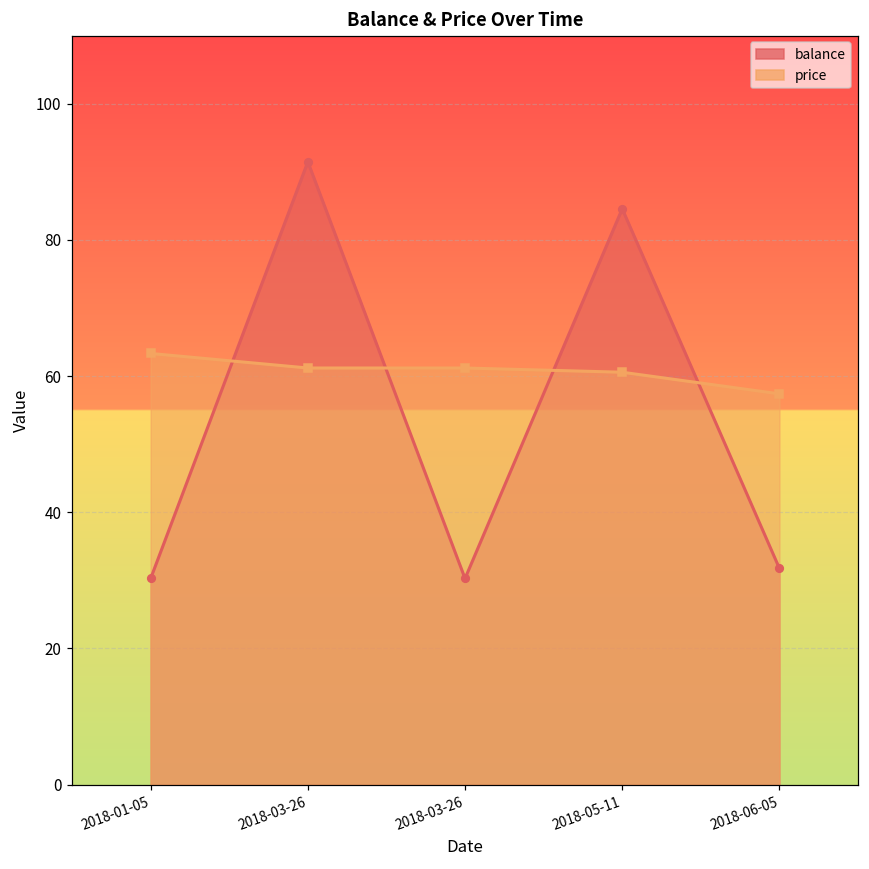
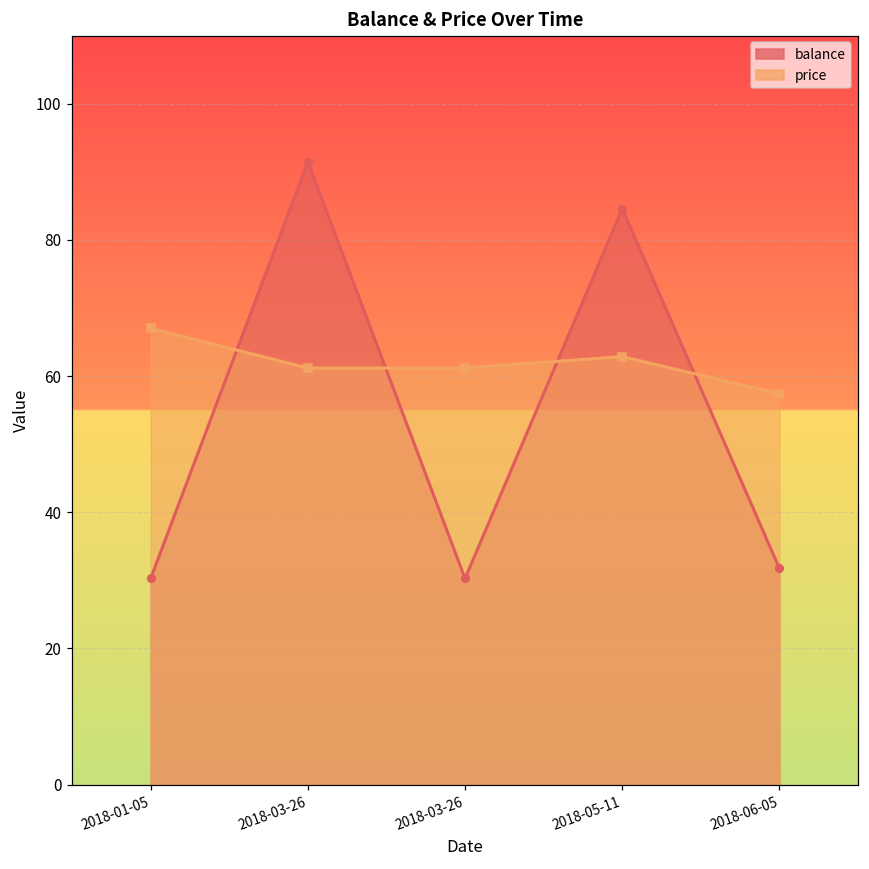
price, 2018-01-05: 63 -> 67
price, 2018-05-11: 61 -> 63
